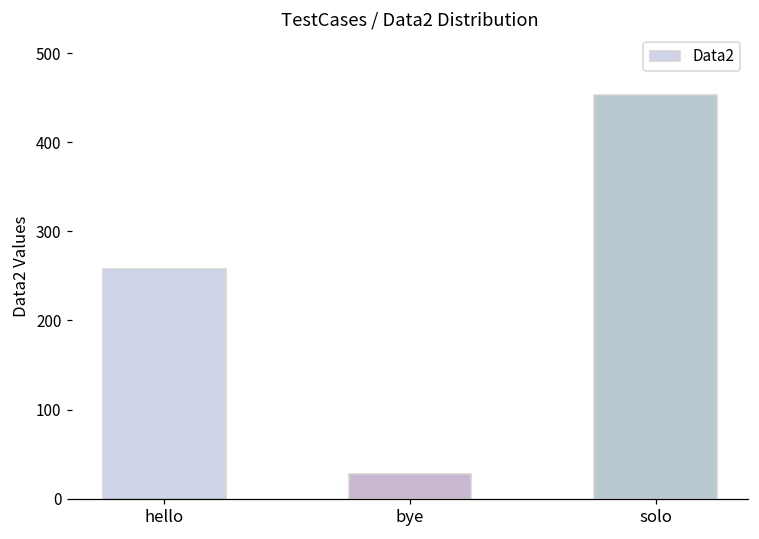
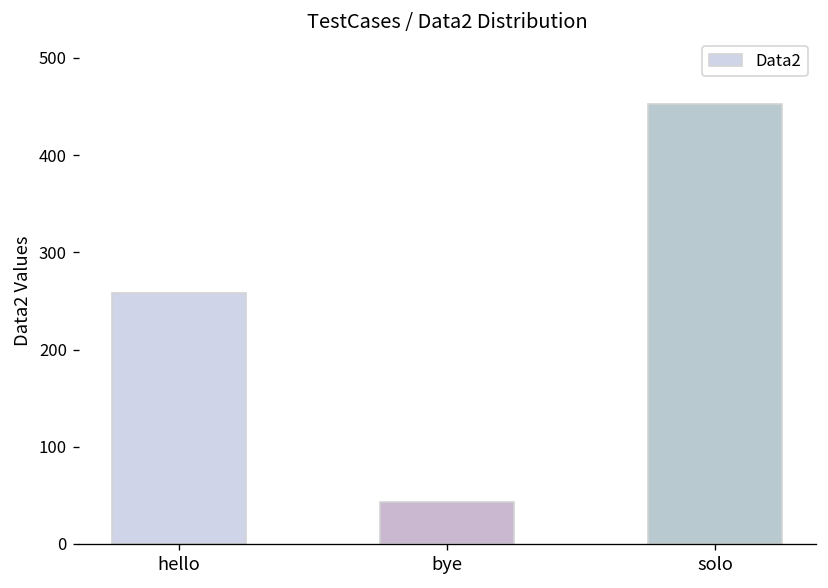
bye: 30 -> 40
